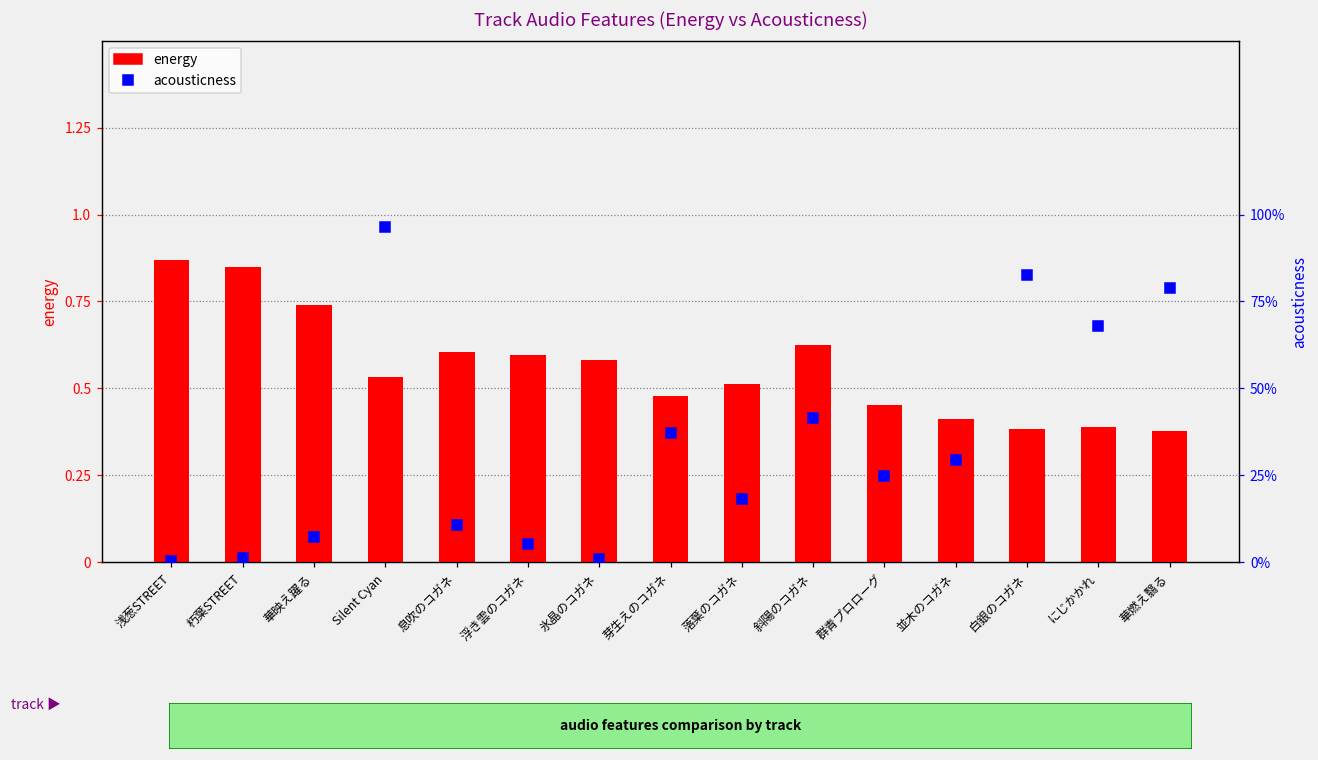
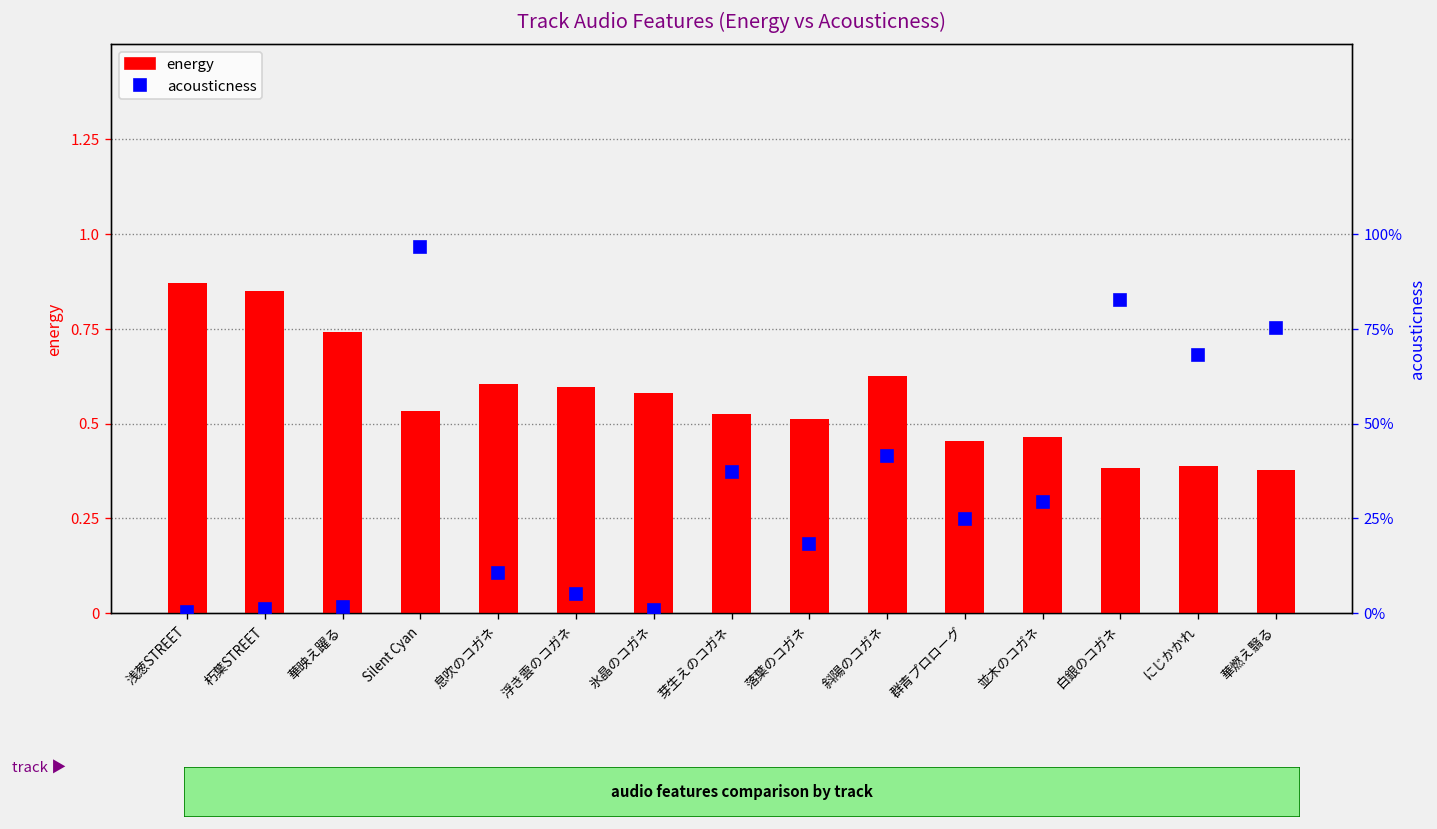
energy, 芽生えのコガネ: 0.48 -> 0.53
energy, 並木のコガネ: 0.41 -> 0.46
acousticness, 華映え躍る: 7% -> 2%
acousticness, 華燃え翳る: 79% -> 75%
